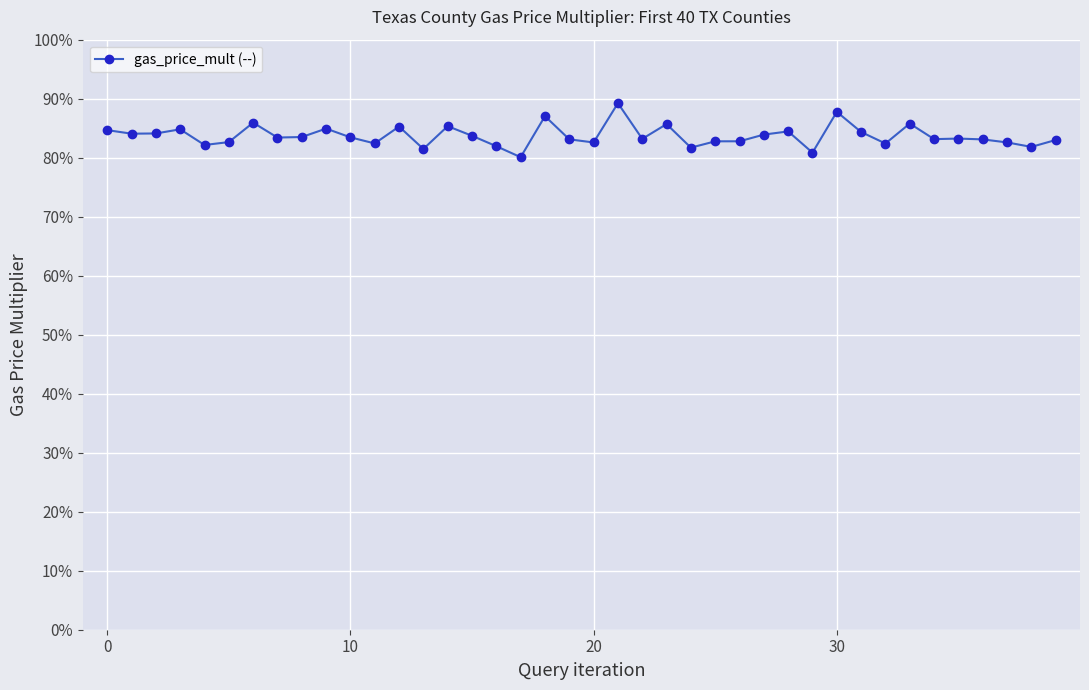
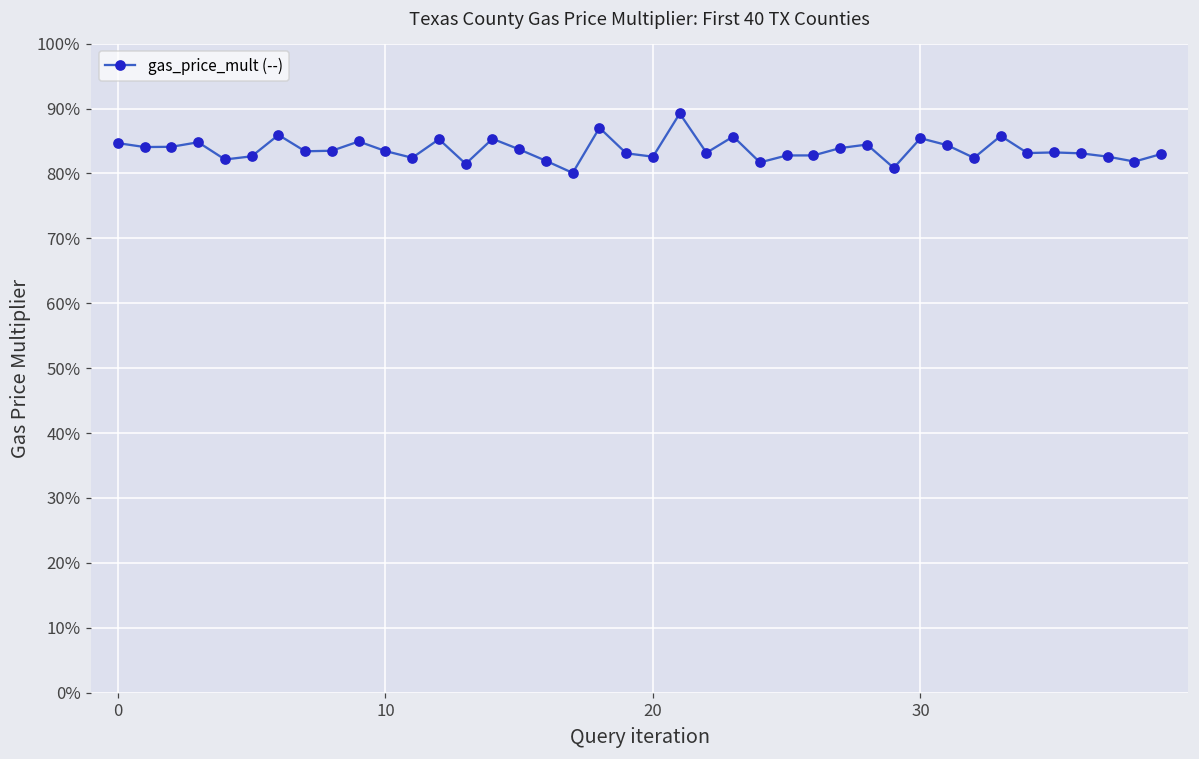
30: 88% -> 85%
